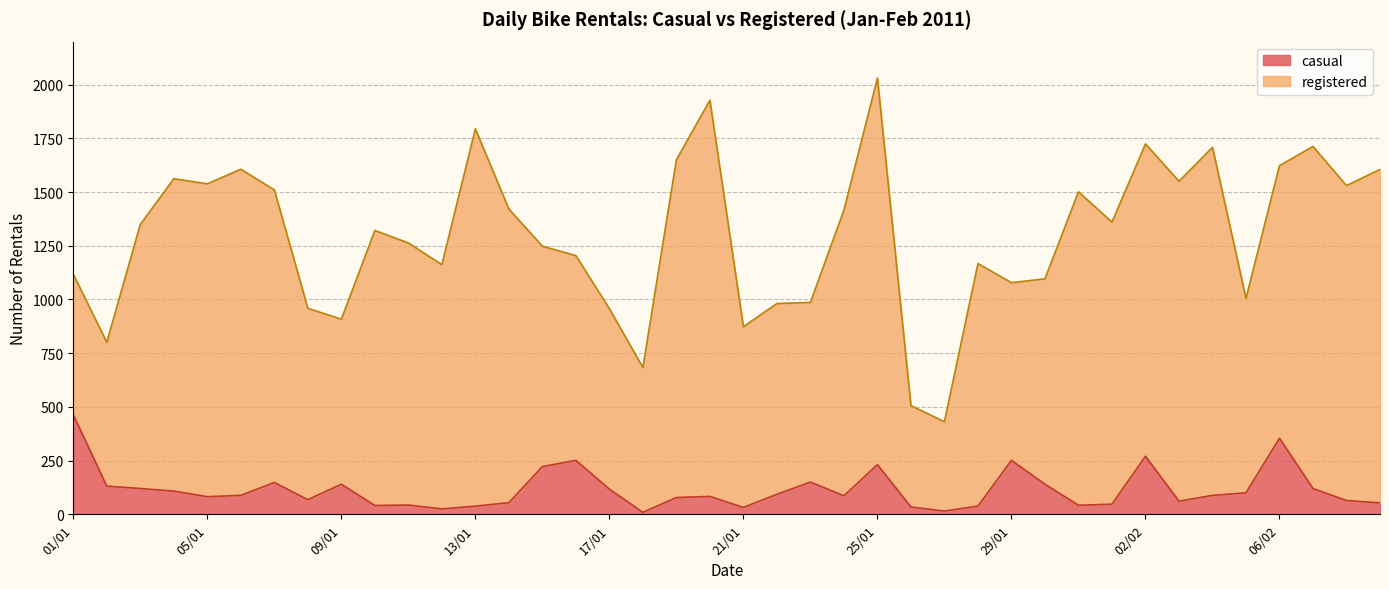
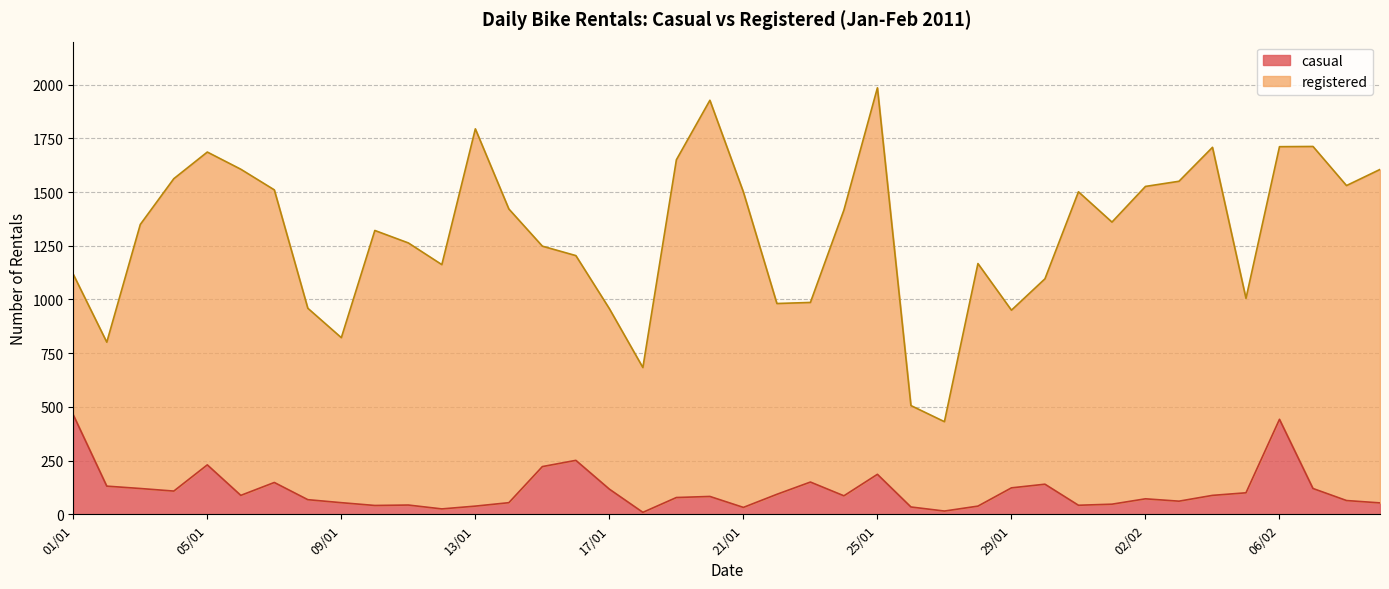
casual, 05/01: 80 -> 230
casual, 09/01: 140 -> 50
registered, 21/01: 840 -> 1470
casual, 25/01: 230 -> 190
casual, 29/01: 250 -> 120
casual, 02/02: 270 -> 70
casual, 06/02: 350 -> 440
